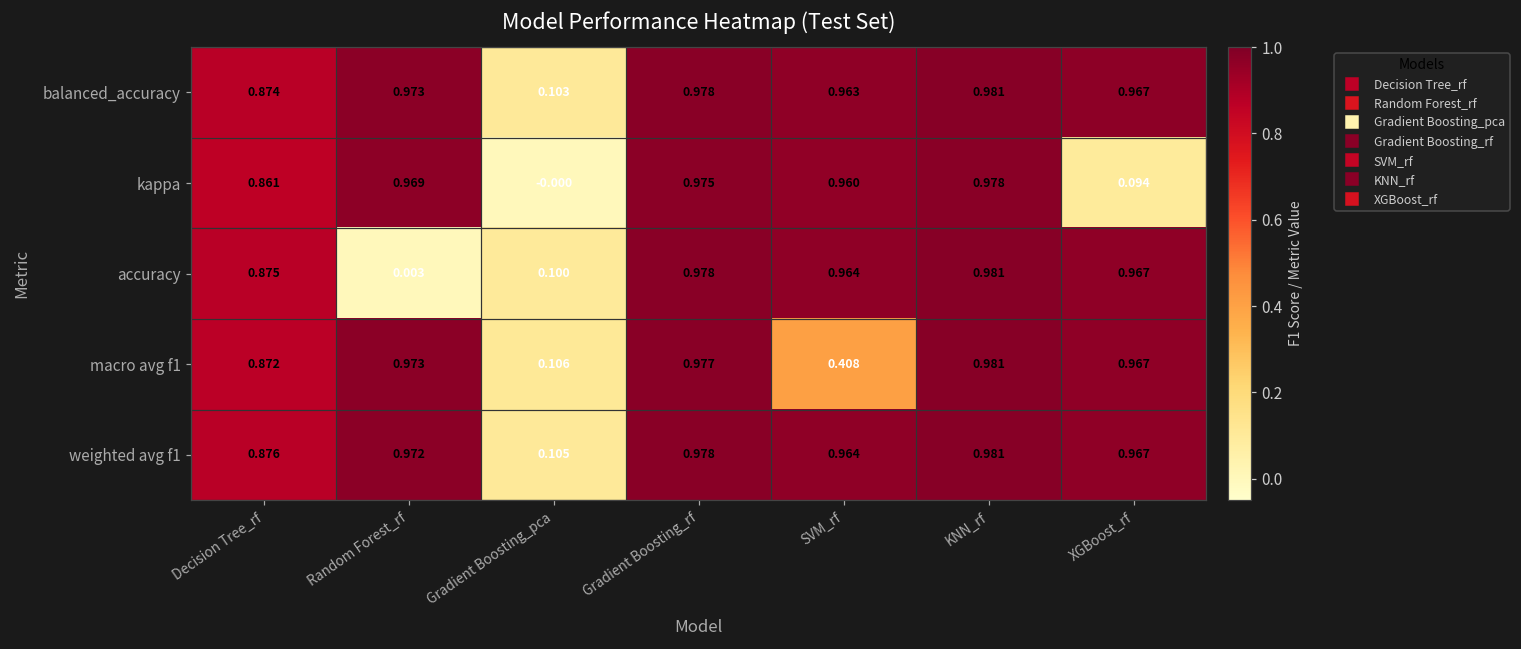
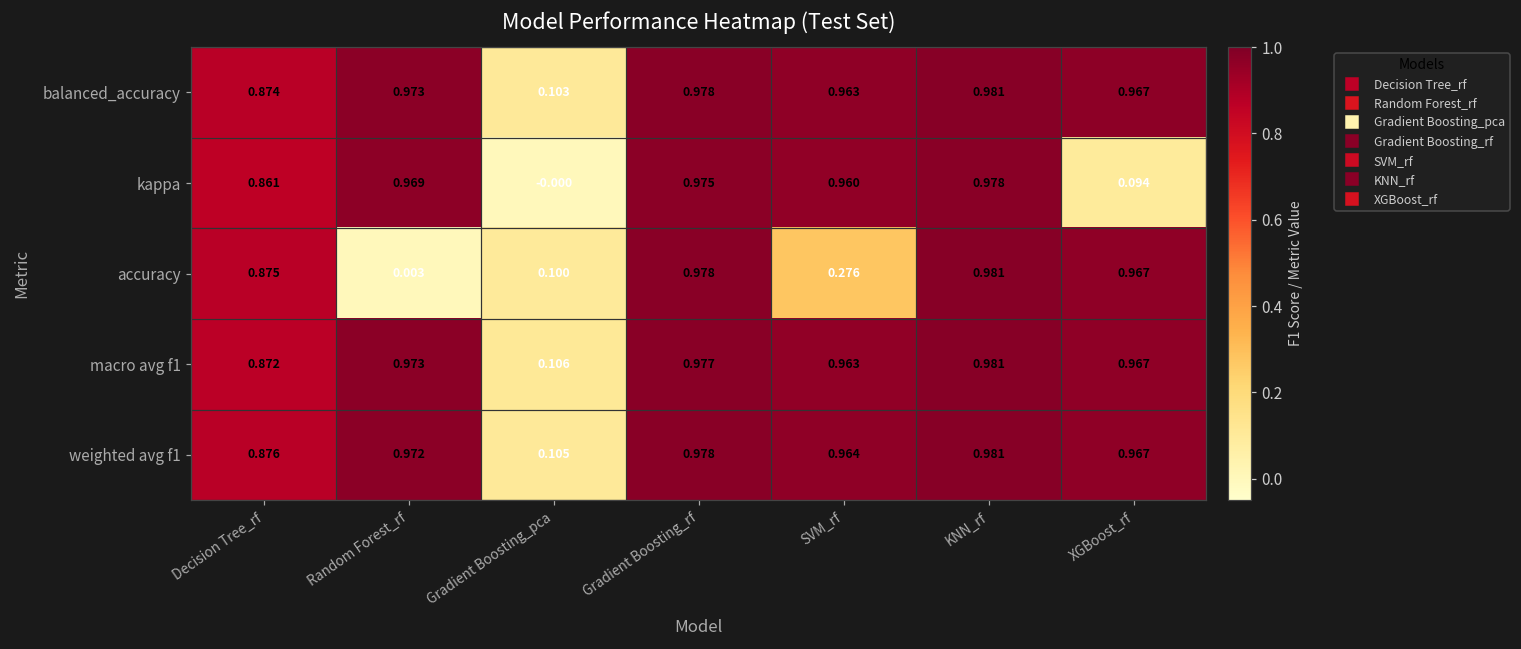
accuracy, SVM_rf: 0.964 -> 0.276
macro avg f1, SVM_rf: 0.408 -> 0.963
